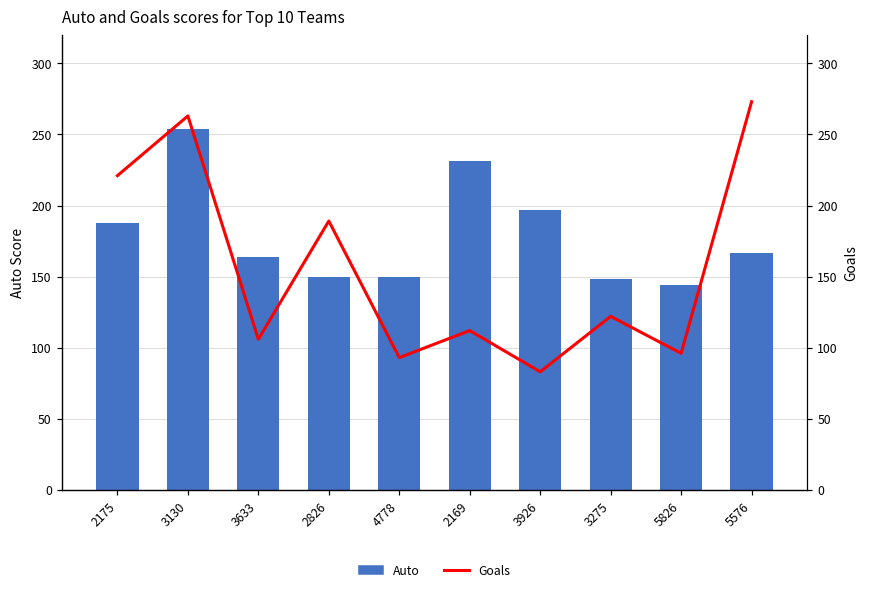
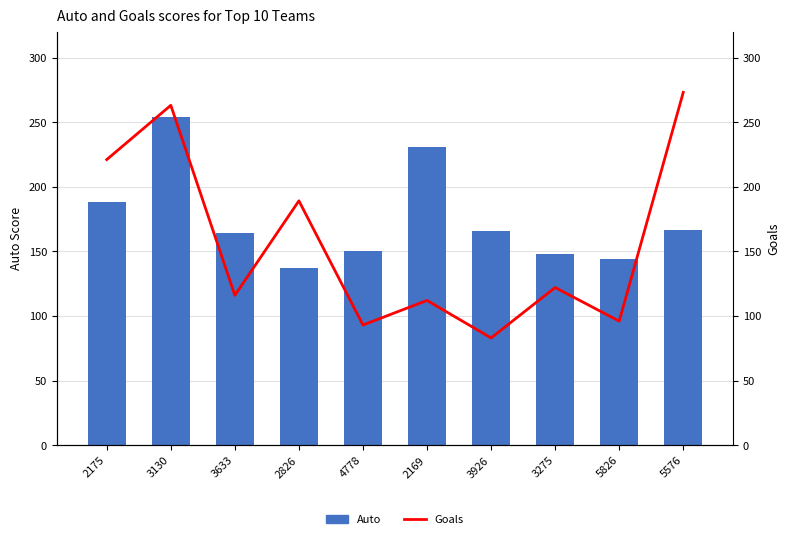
Auto, 2826: 150 -> 137
Auto, 3926: 197 -> 166
Goals, 3633: 106 -> 116
